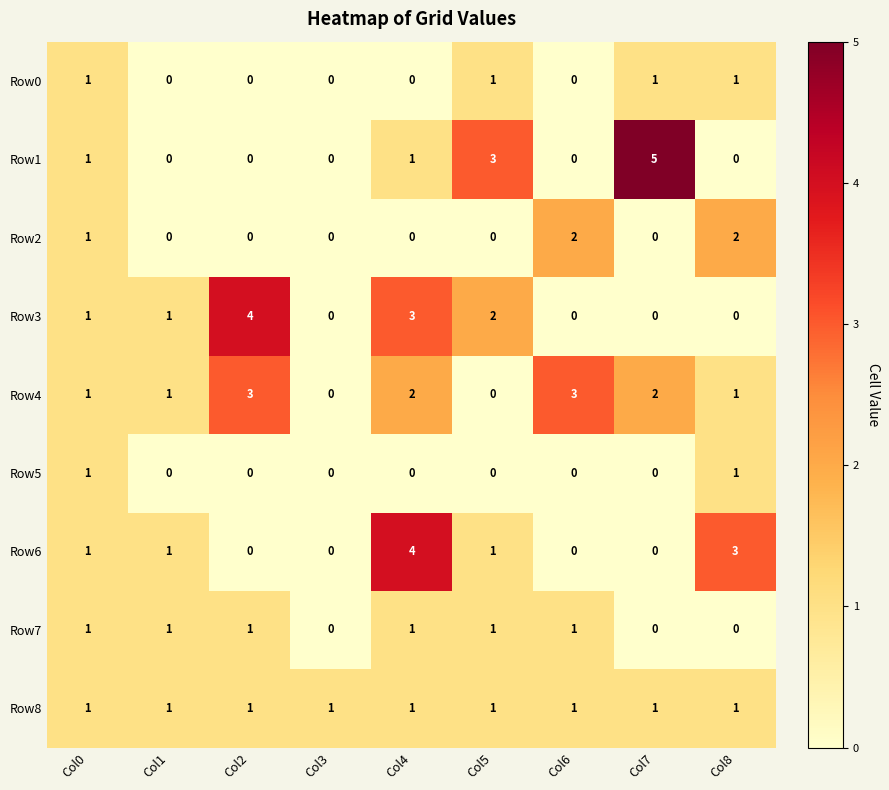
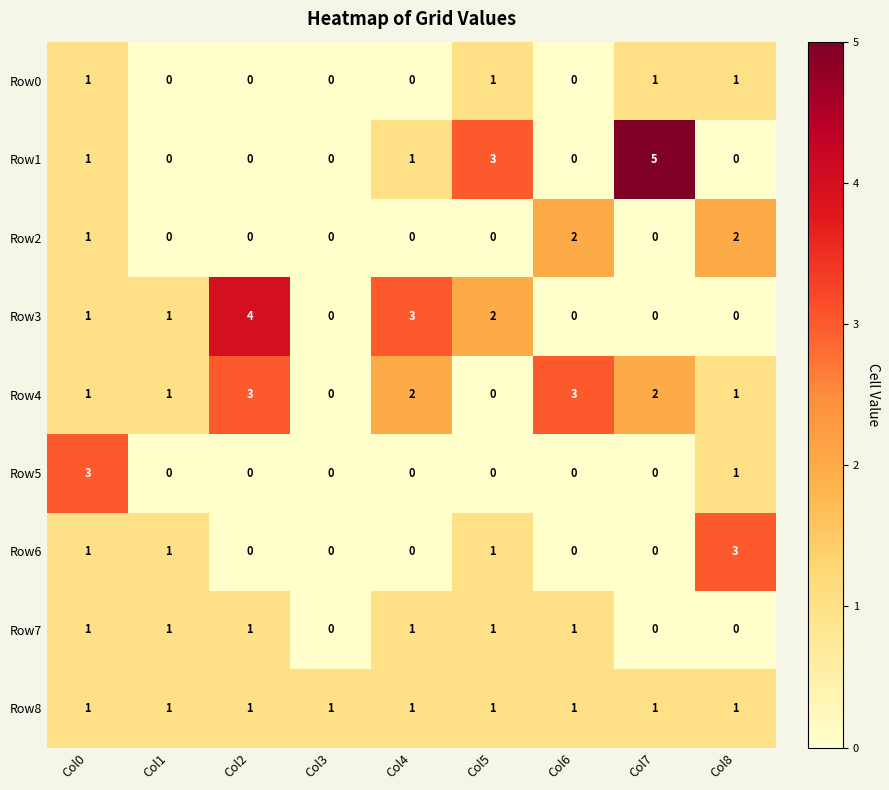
Row5, Col0: 1 -> 3
Row6, Col4: 4 -> 0
